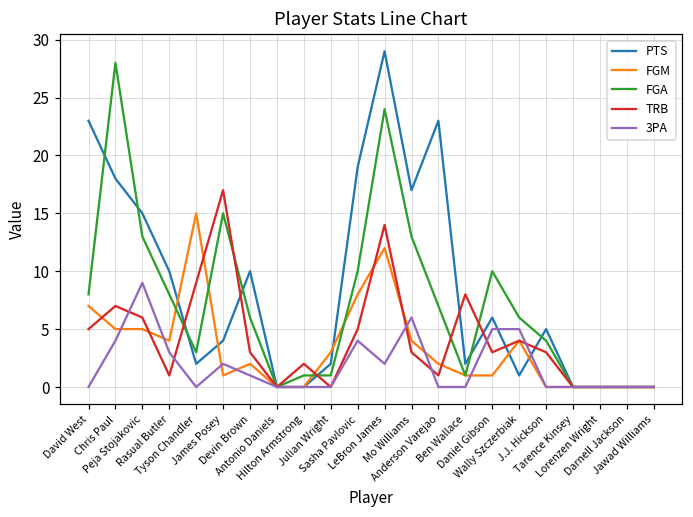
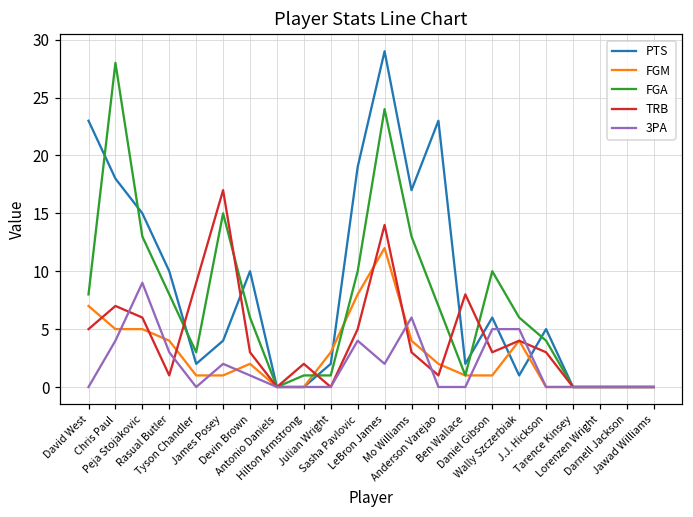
FGM, Tyson Chandler: 15 -> 1
